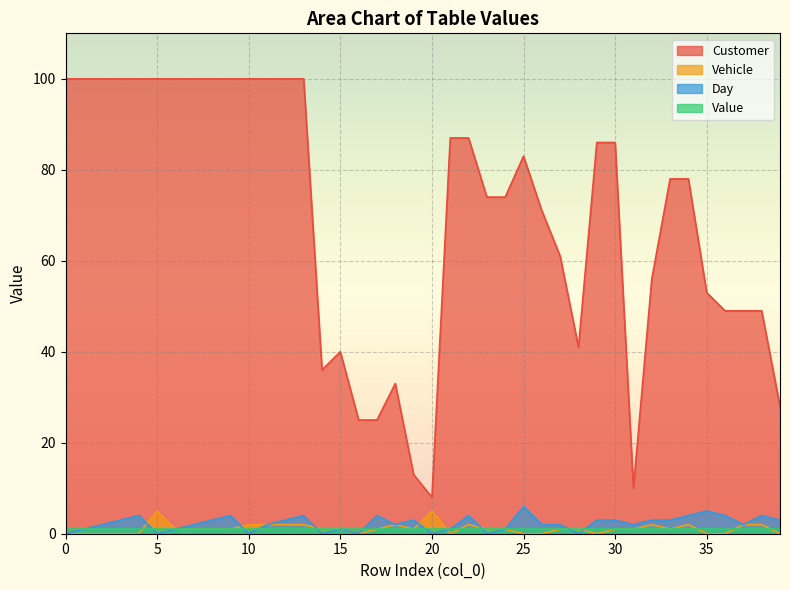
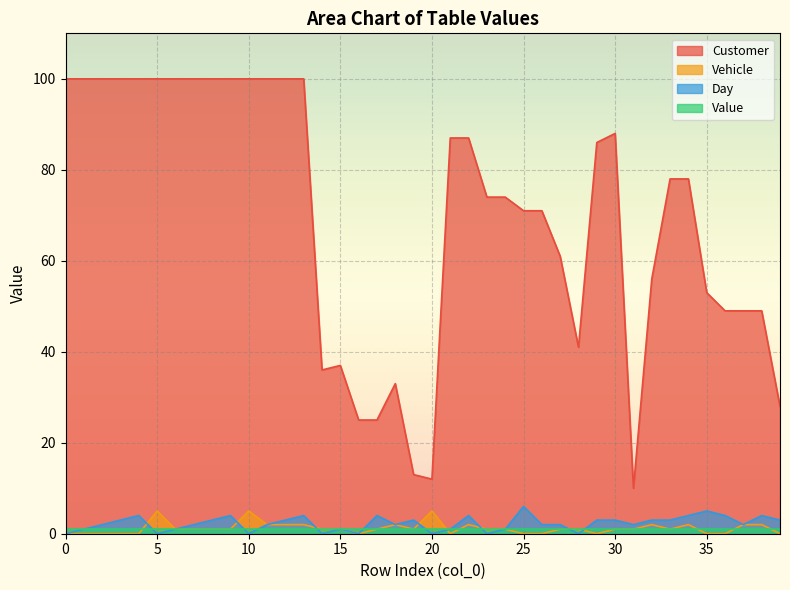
Vehicle, 10: 2 -> 5
Customer, 15: 40 -> 37
Customer, 20: 8 -> 12
Customer, 25: 83 -> 71
Customer, 30: 86 -> 88
